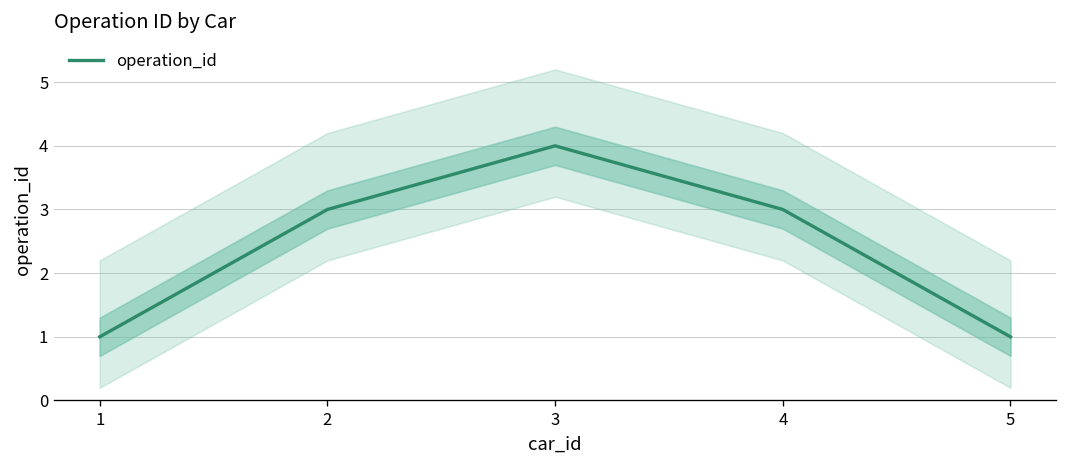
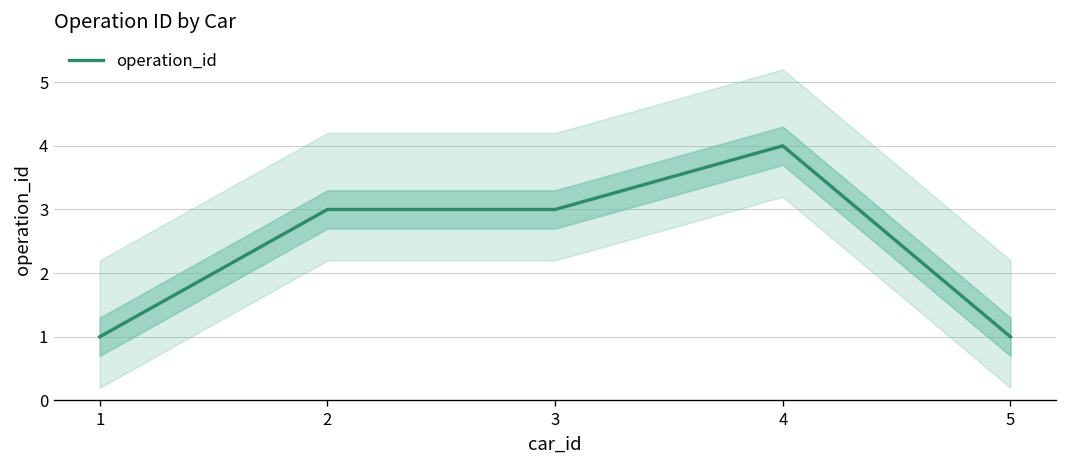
operation_id, 3: 4 -> 3
operation_id, 4: 3 -> 4
